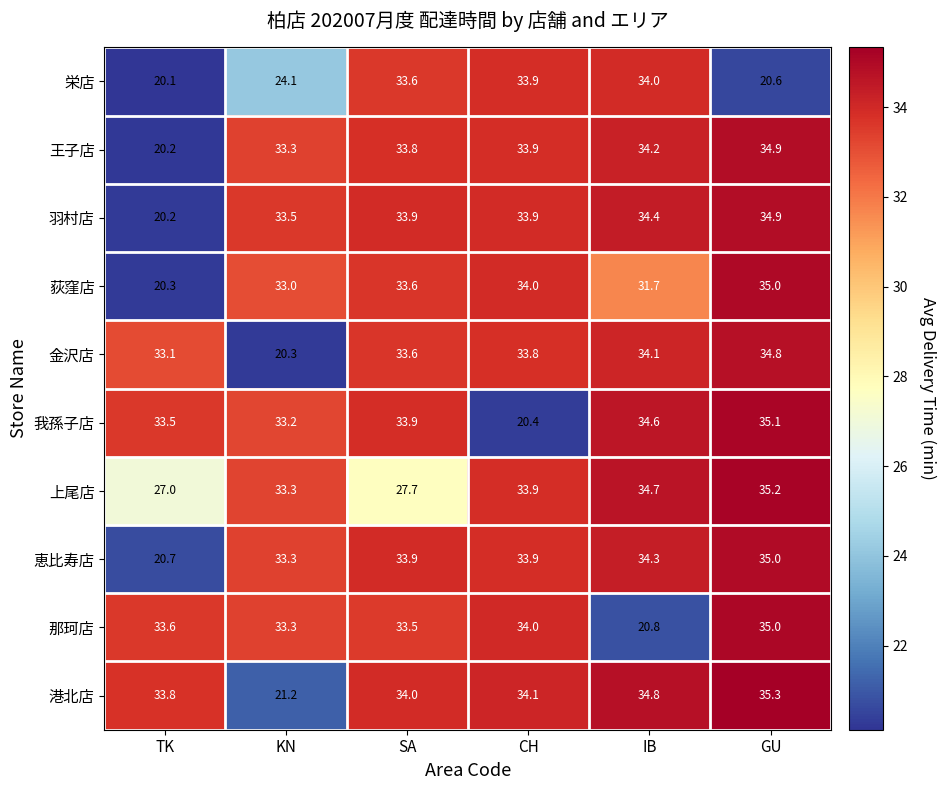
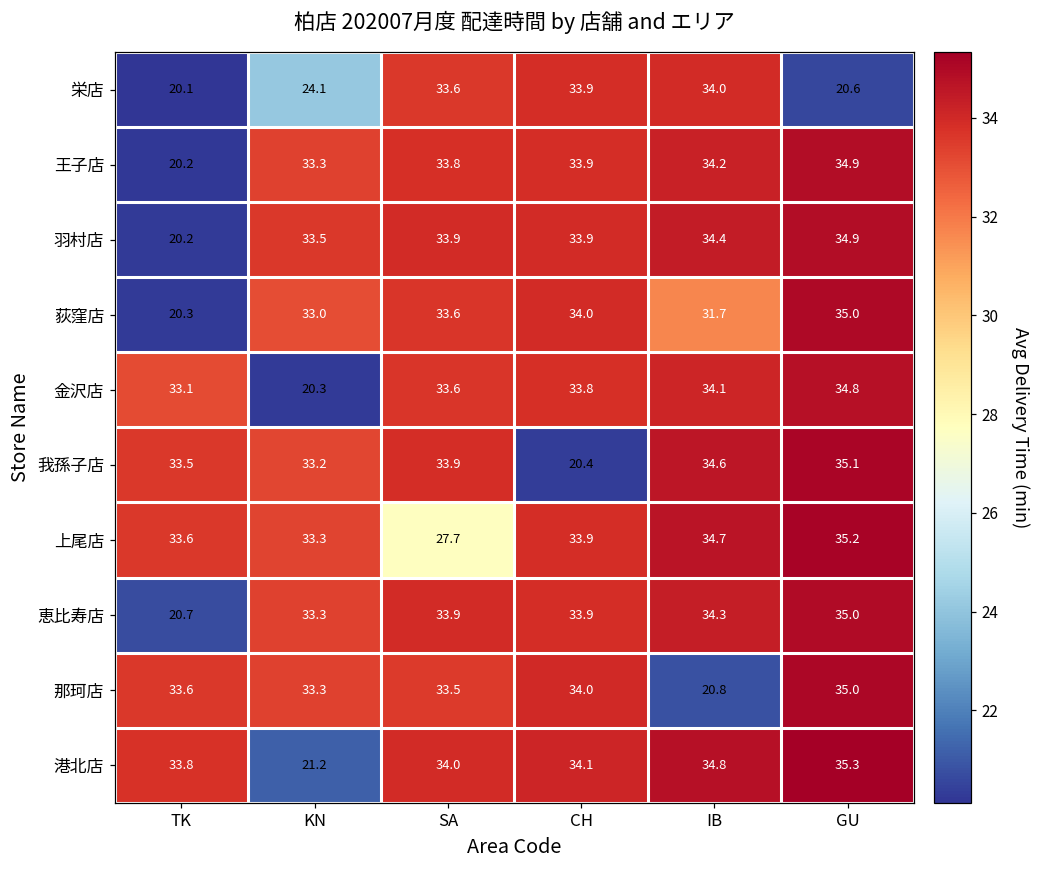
上尾店, TK: 27.0 -> 33.6
